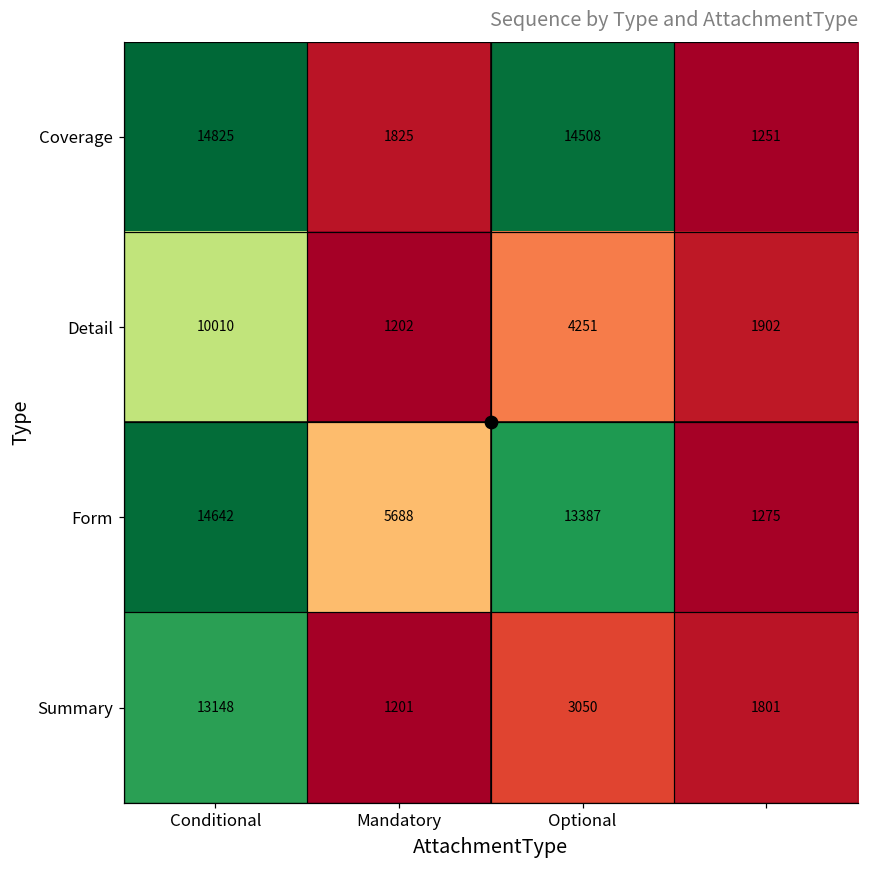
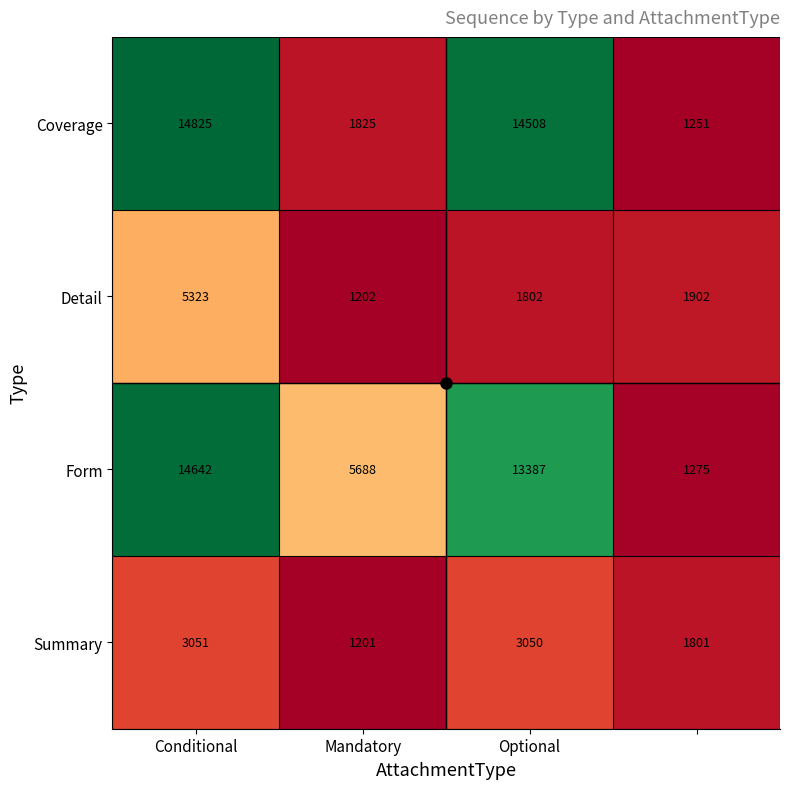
Detail, Conditional: 10010 -> 5323
Detail, Optional: 4251 -> 1802
Summary, Conditional: 13148 -> 3051
